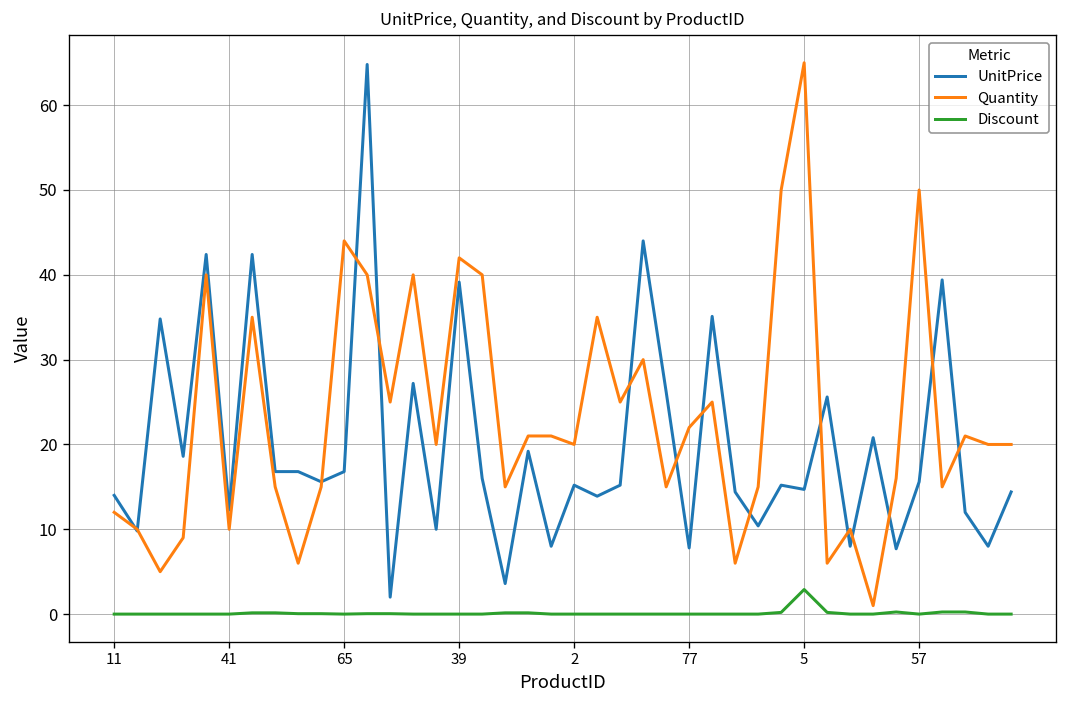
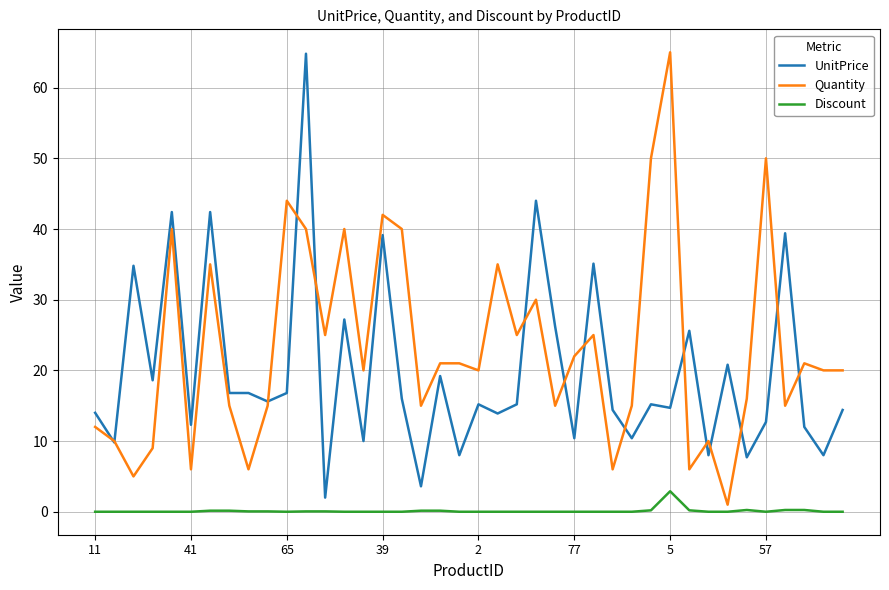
Quantity, 41: 10 -> 6
UnitPrice, 77: 8 -> 10
UnitPrice, 57: 16 -> 13
